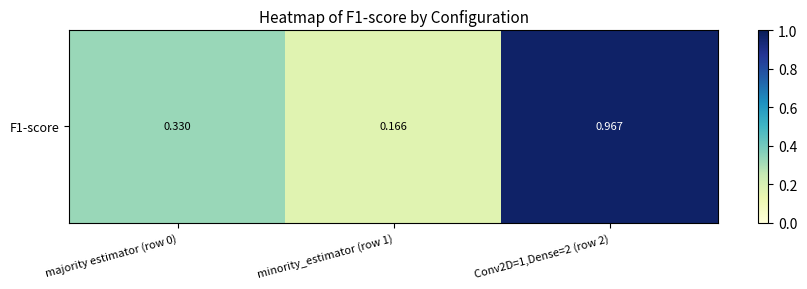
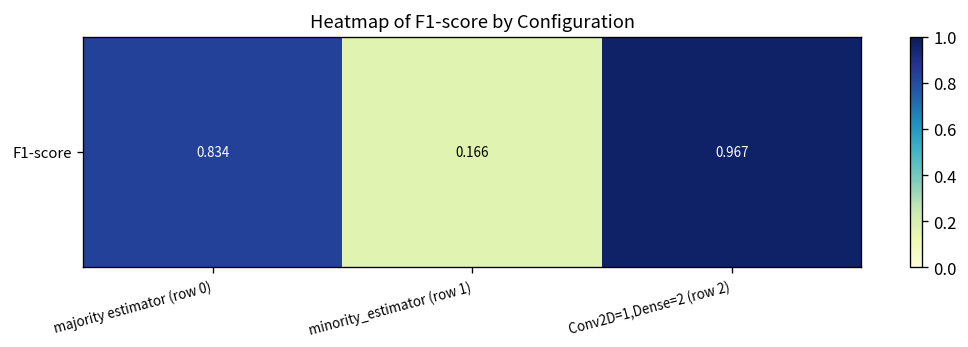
F1-score, majority estimator (row 0): 0.330 -> 0.834
